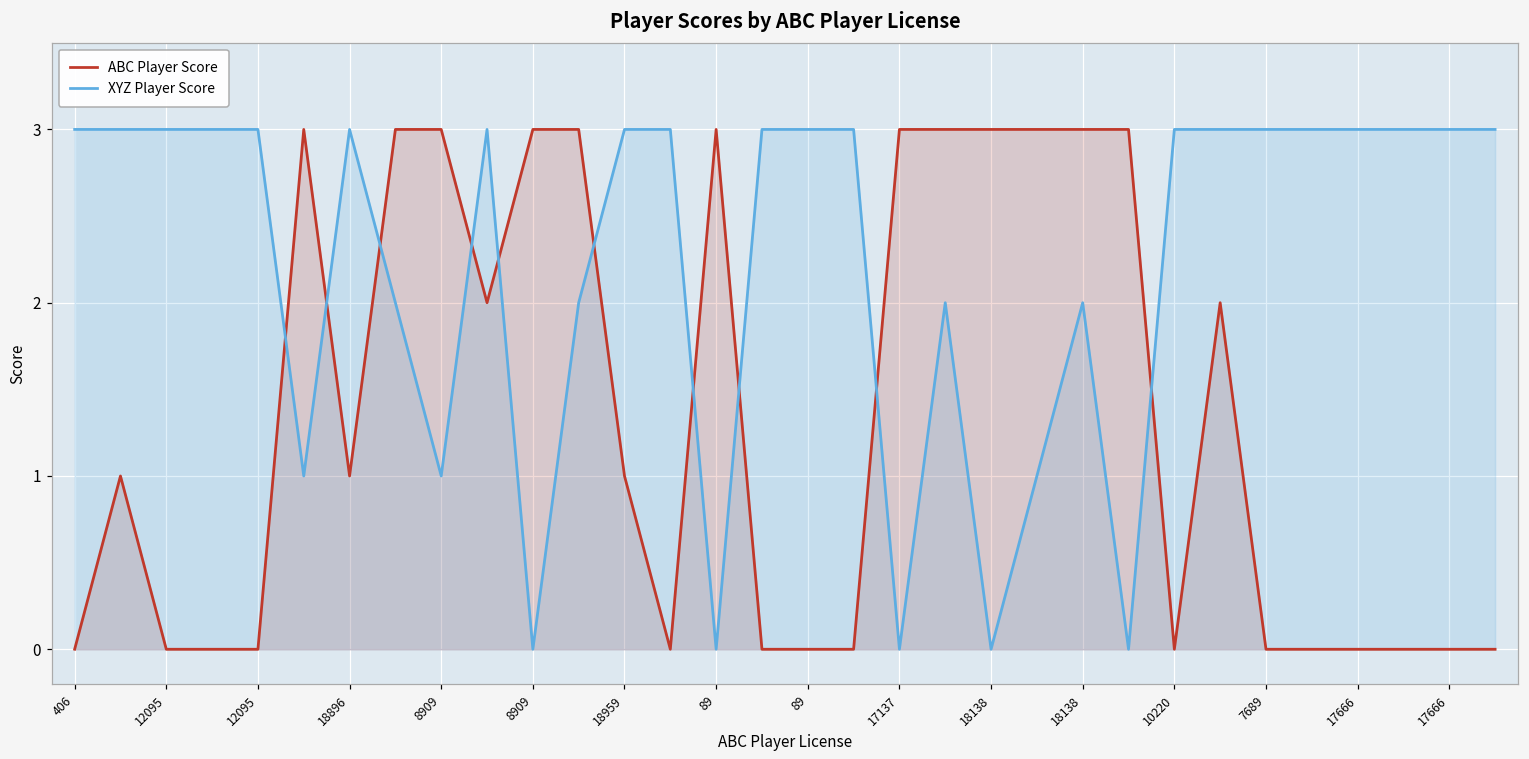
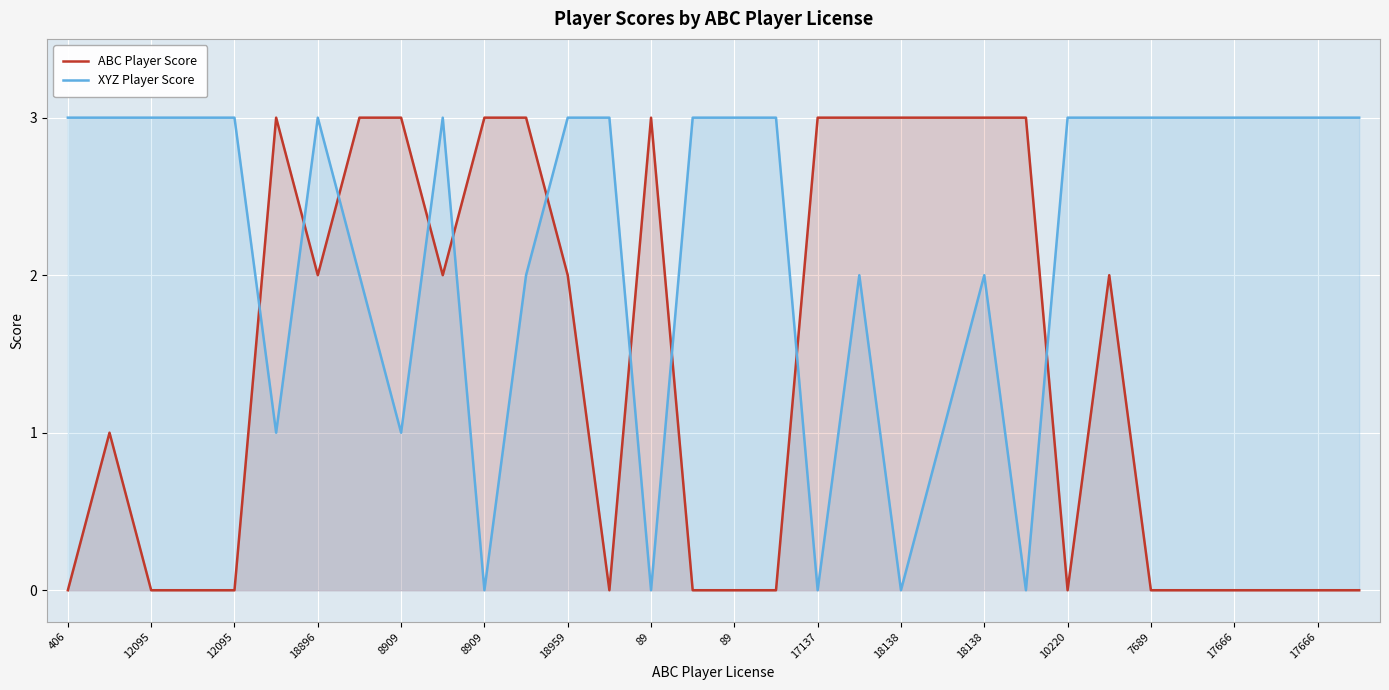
ABC Player Score, 18896: 1 -> 2
ABC Player Score, 18959: 1 -> 2
